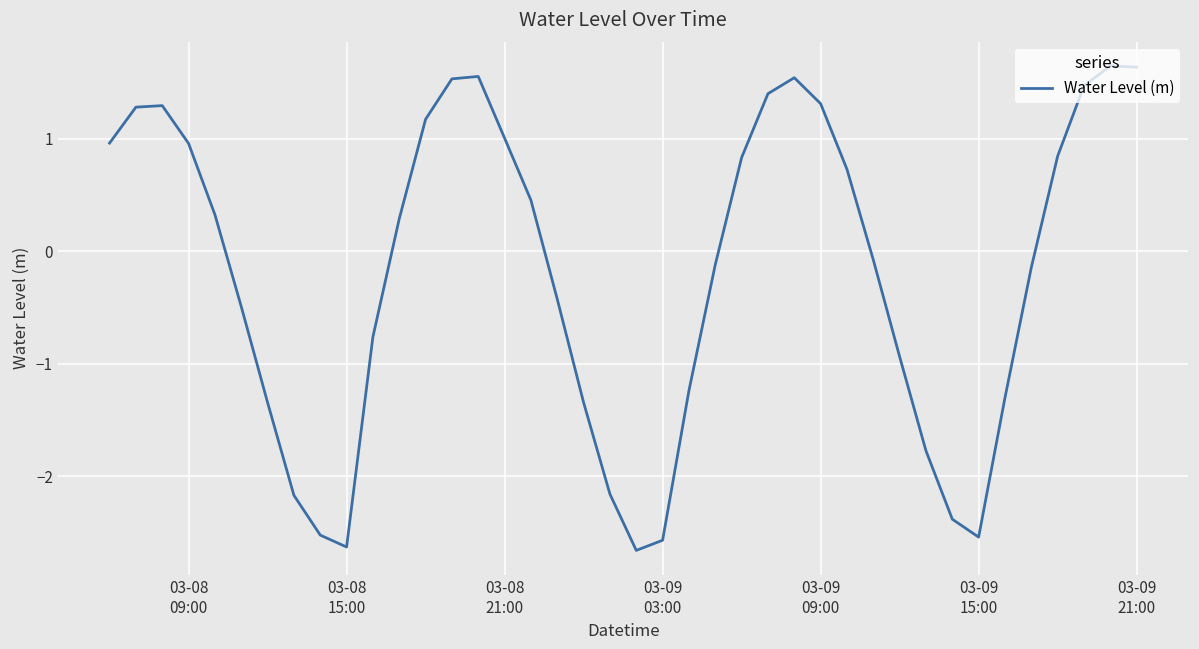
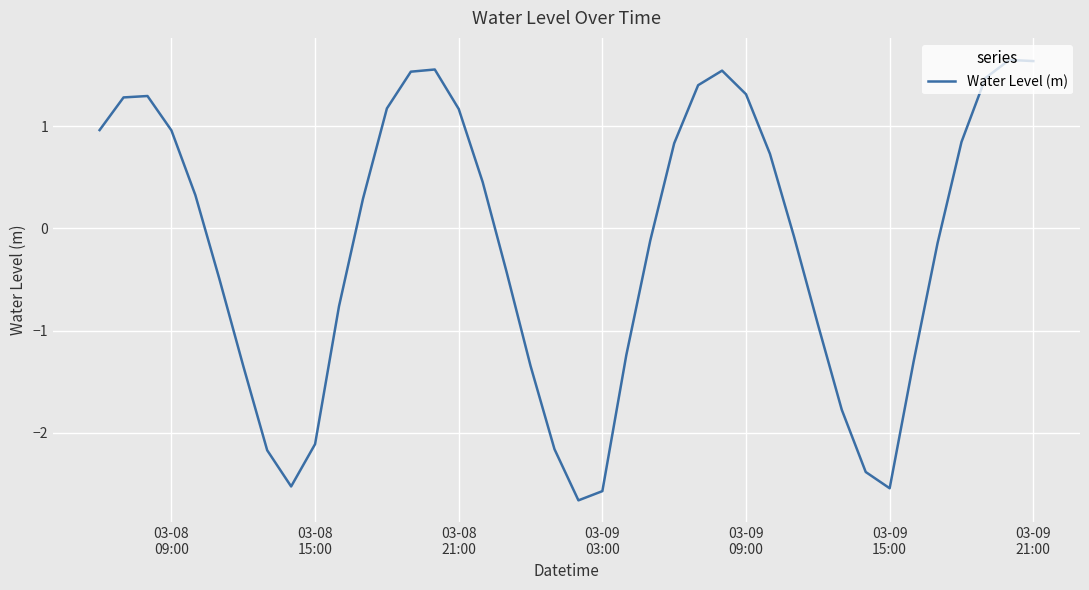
03-08 15:00: -2.63 -> -2.11
03-08 21:00: 1.01 -> 1.17
